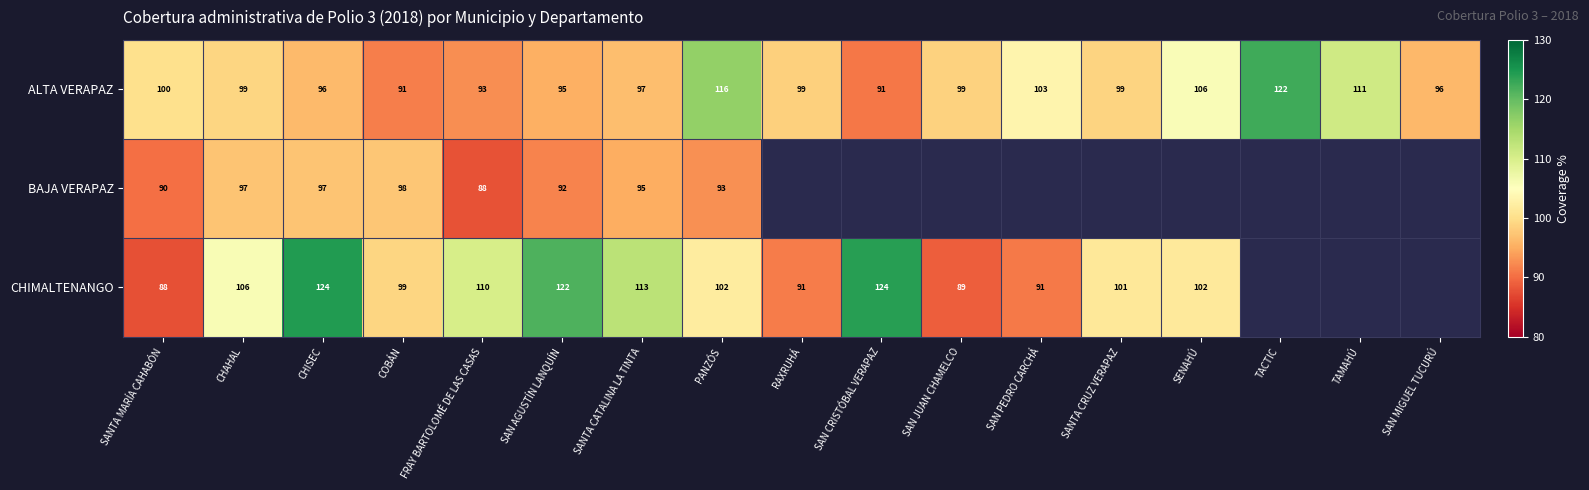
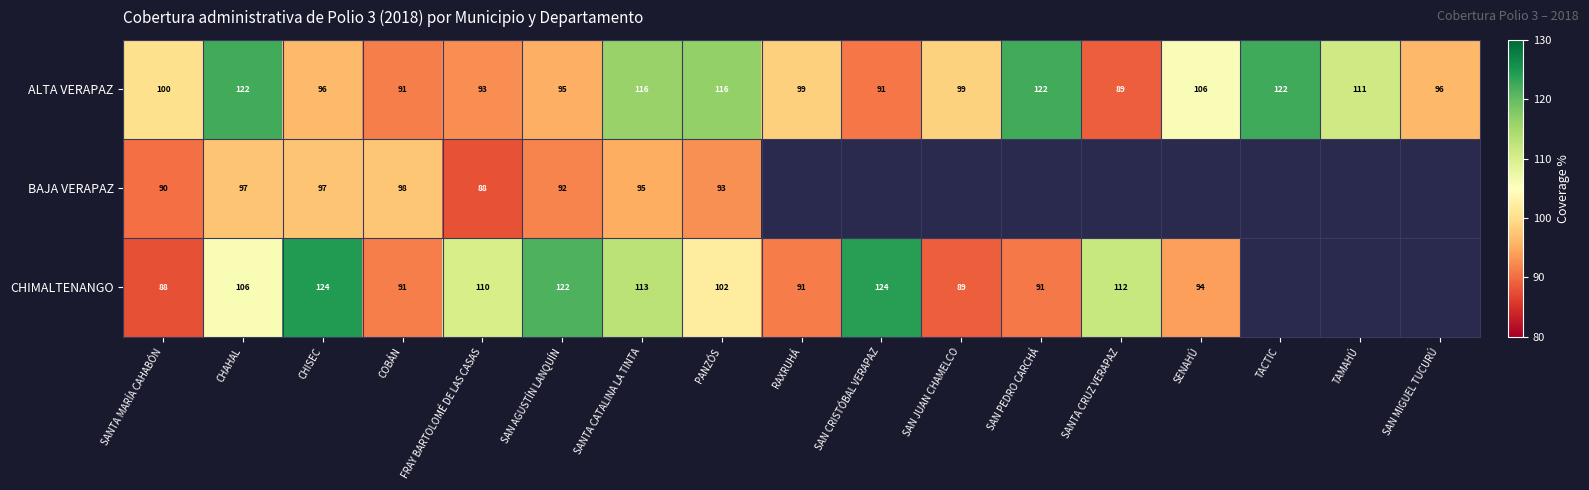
ALTA VERAPAZ, CHAHAL: 99 -> 122
ALTA VERAPAZ, SANTA CATALINA LA TINTA: 97 -> 116
ALTA VERAPAZ, SAN PEDRO CARCHÁ: 103 -> 122
ALTA VERAPAZ, SANTA CRUZ VERAPAZ: 99 -> 89
CHIMALTENANGO, COBÁN: 99 -> 91
CHIMALTENANGO, SANTA CRUZ VERAPAZ: 101 -> 112
CHIMALTENANGO, SENAHÚ: 102 -> 94
